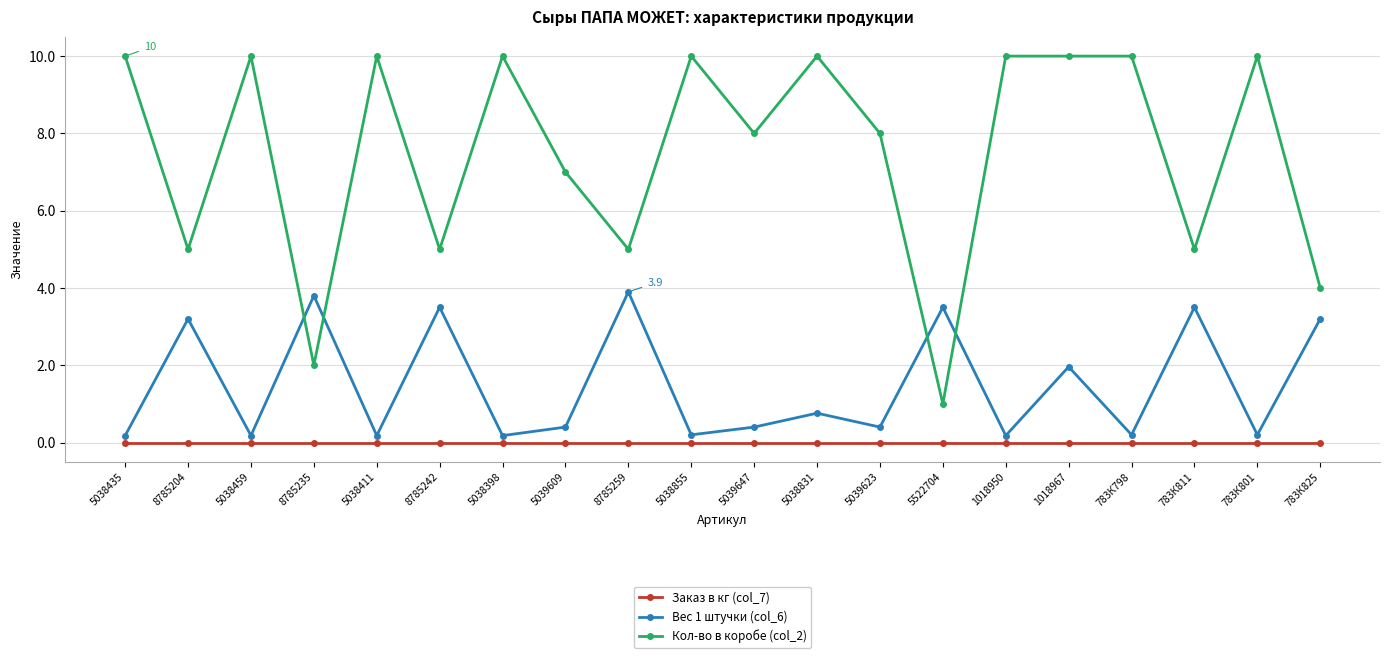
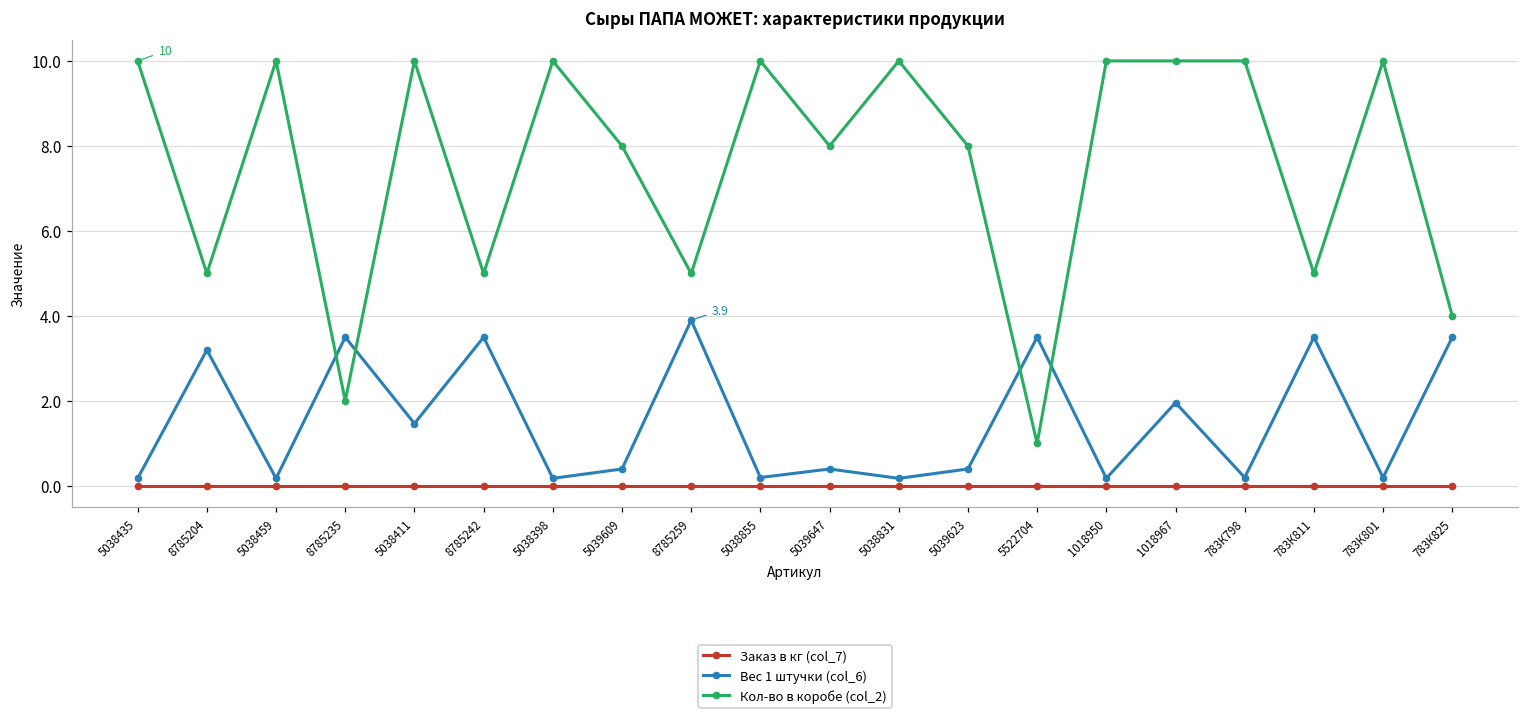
Вес 1 штучки (col_6), 8785235: 3.8 -> 3.5
Вес 1 штучки (col_6), 5038411: 0.2 -> 1.5
Кол-во в коробе (col_2), 5039609: 7 -> 8
Вес 1 штучки (col_6), 5038831: 0.8 -> 0.2
Вес 1 штучки (col_6), 783К825: 3.2 -> 3.5
